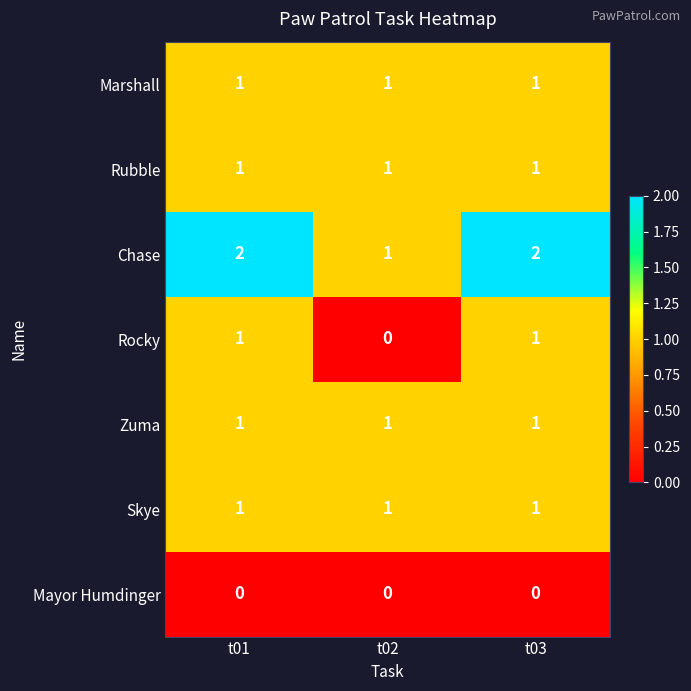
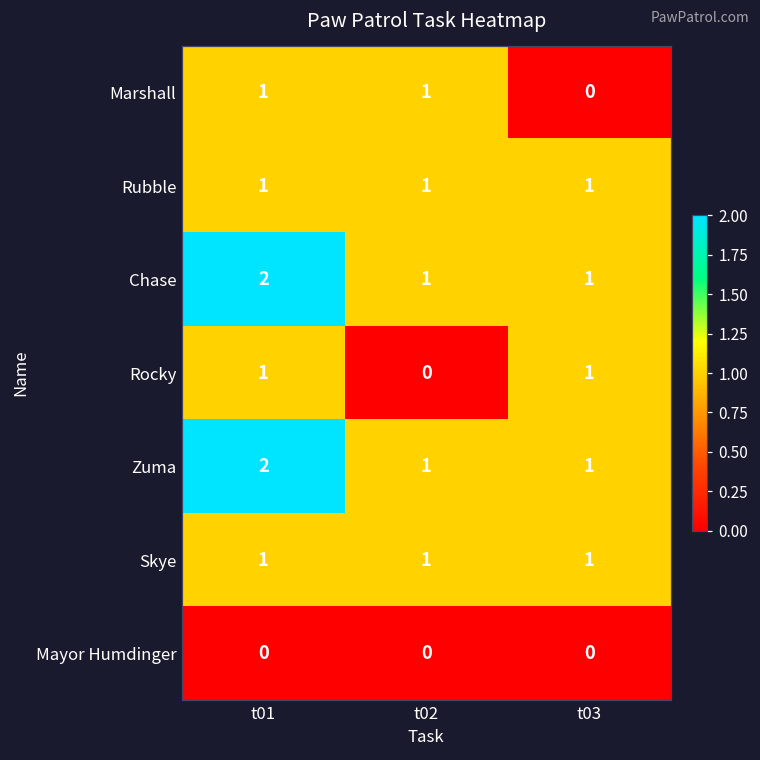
Marshall, t03: 1 -> 0
Chase, t03: 2 -> 1
Zuma, t01: 1 -> 2
